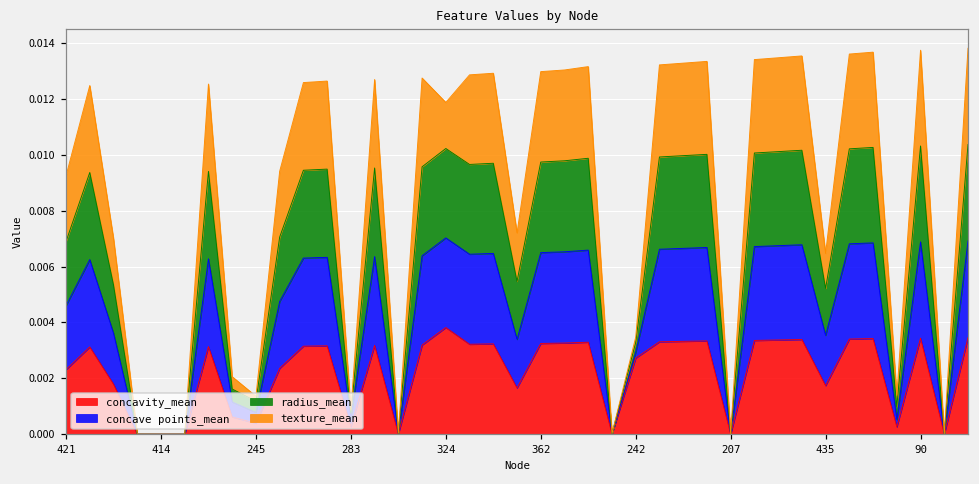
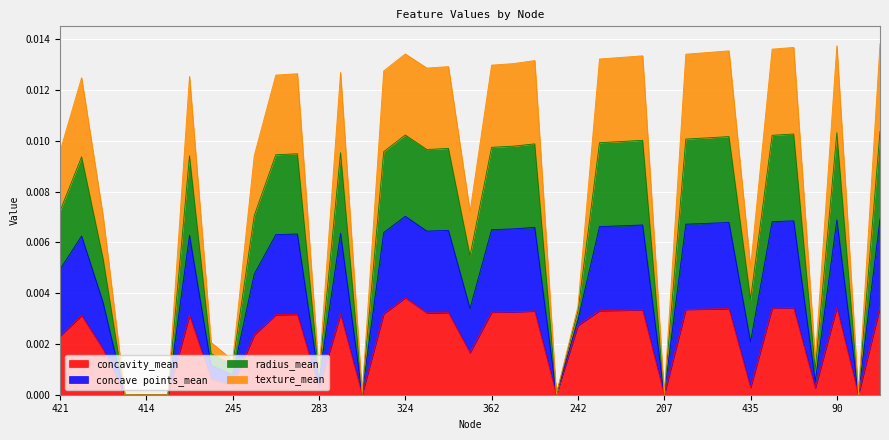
concave points_mean, 421: 0.0023 -> 0.0026
texture_mean, 324: 0.0016 -> 0.0032
concavity_mean, 435: 0.0017 -> 0.0003
